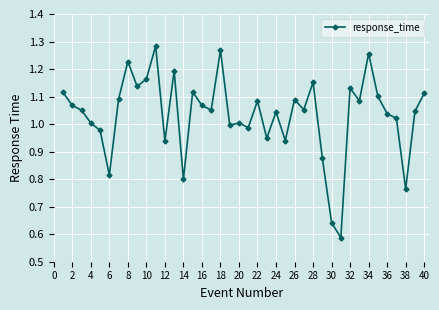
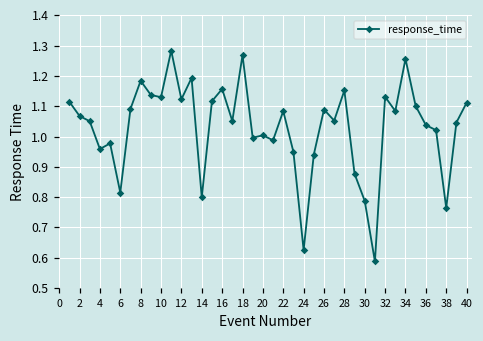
4: 1.00 -> 0.96
8: 1.23 -> 1.18
10: 1.16 -> 1.13
12: 0.94 -> 1.12
16: 1.07 -> 1.16
24: 1.04 -> 0.63
30: 0.64 -> 0.79
